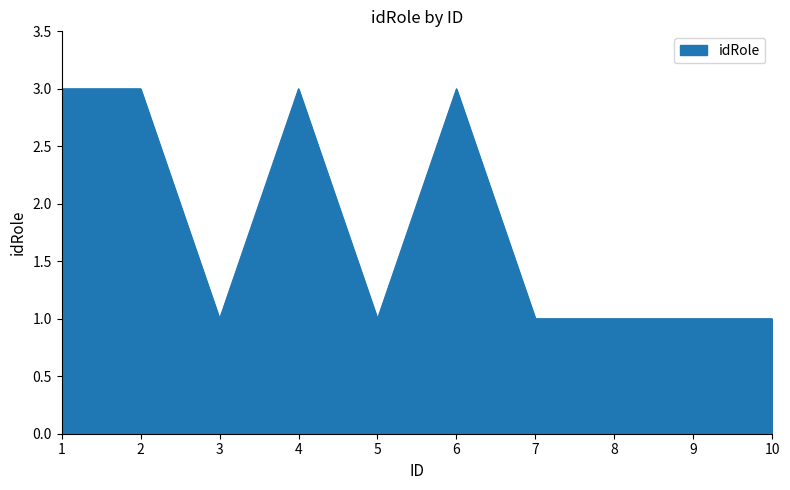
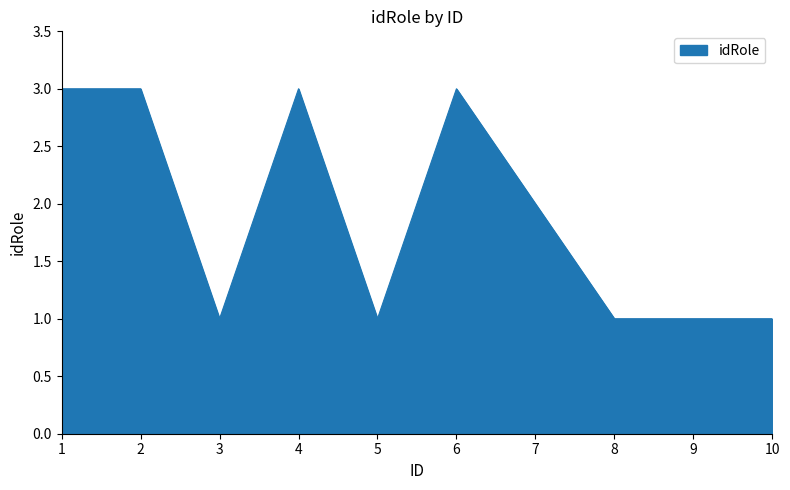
7: 1 -> 2
